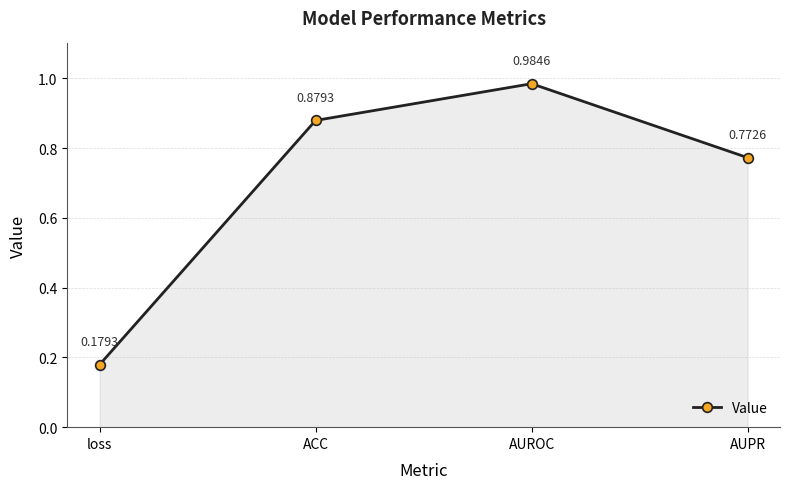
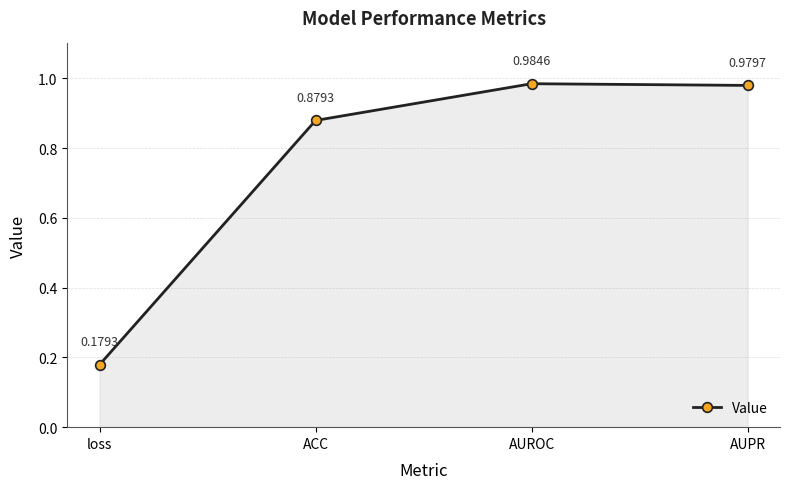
AUPR: 0.7726 -> 0.9797
